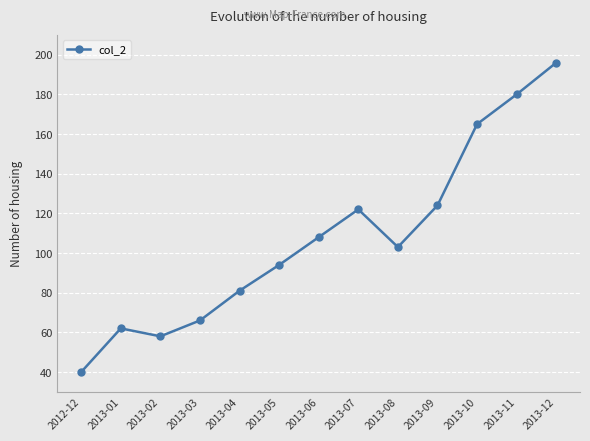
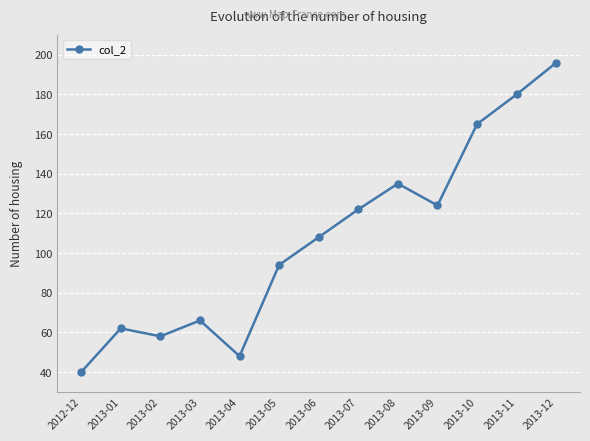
2013-04: 81 -> 48
2013-08: 103 -> 135
